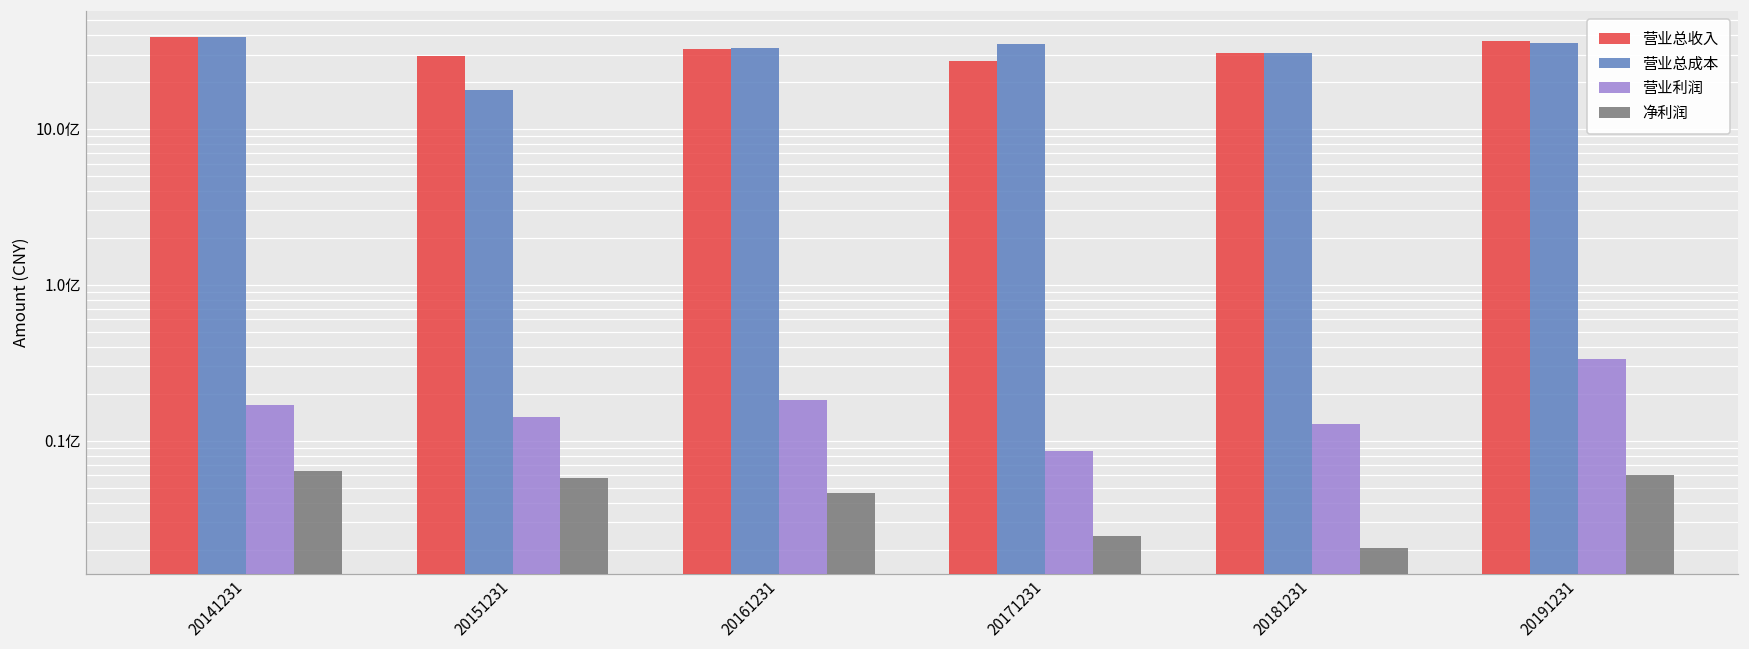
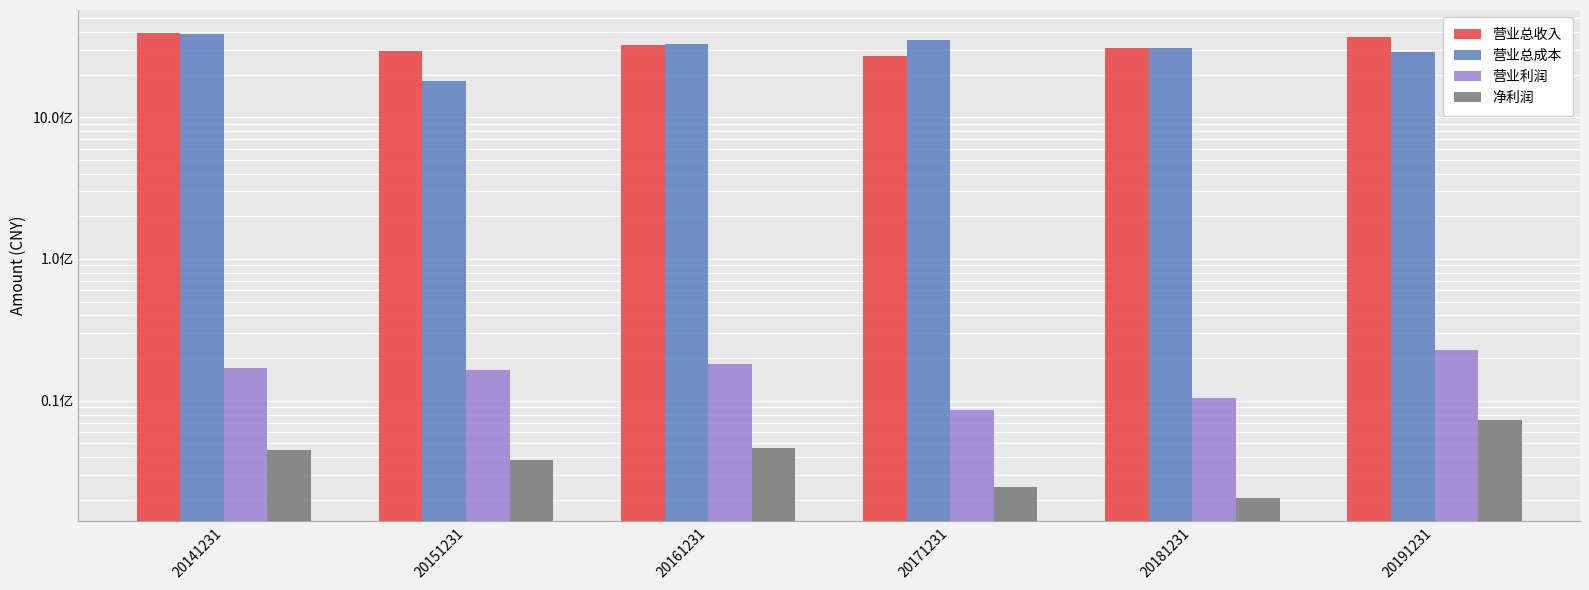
净利润, 20141231: 0.06亿 -> 0.045亿
营业利润, 20151231: 0.14亿 -> 0.16亿
净利润, 20151231: 0.058亿 -> 0.038亿
营业利润, 20181231: 0.13亿 -> 0.10亿
营业总成本, 20191231: 36亿 -> 29亿
营业利润, 20191231: 0.34亿 -> 0.23亿
净利润, 20191231: 0.061亿 -> 0.07亿
